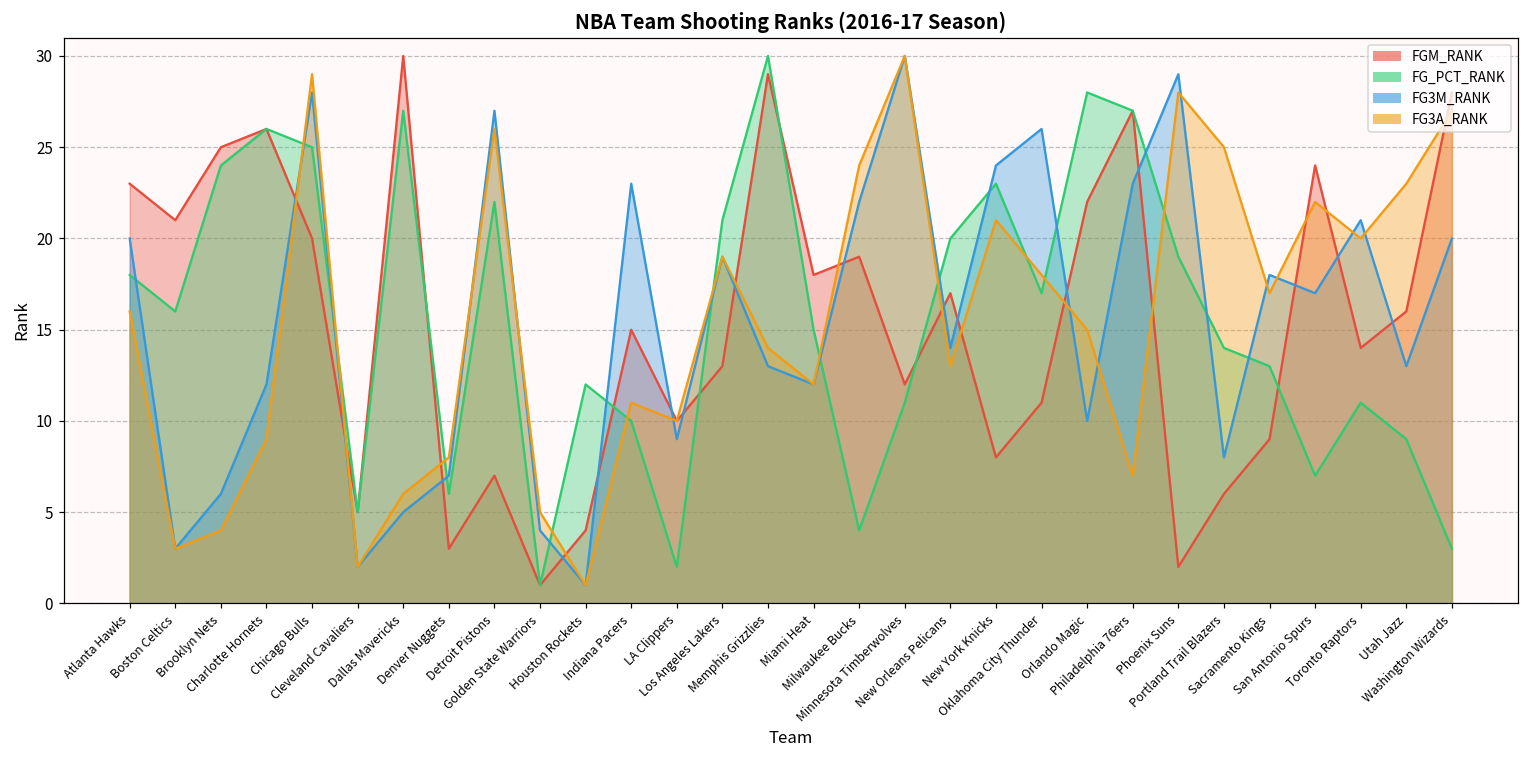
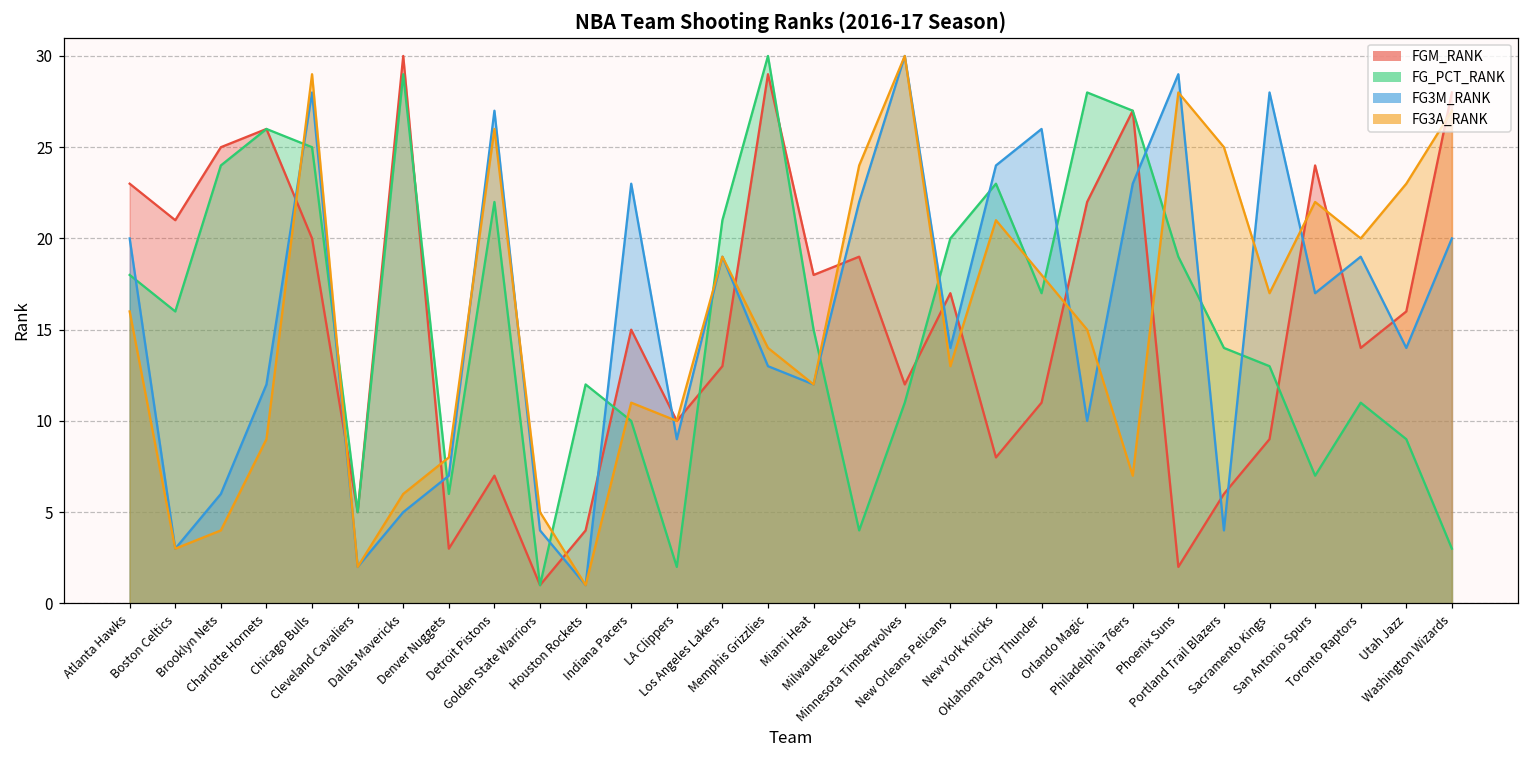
FG_PCT_RANK, Dallas Mavericks: 27 -> 29
FG3M_RANK, Portland Trail Blazers: 8 -> 4
FG3M_RANK, Sacramento Kings: 18 -> 28
FG3M_RANK, Toronto Raptors: 21 -> 19
FG3M_RANK, Utah Jazz: 13 -> 14
